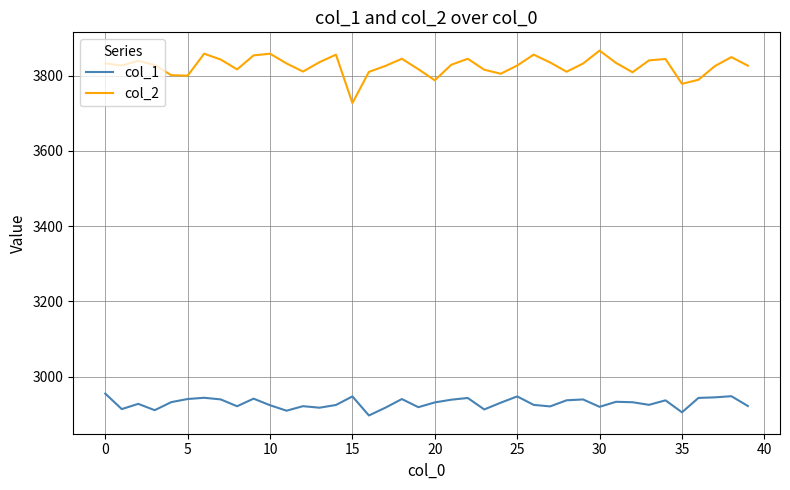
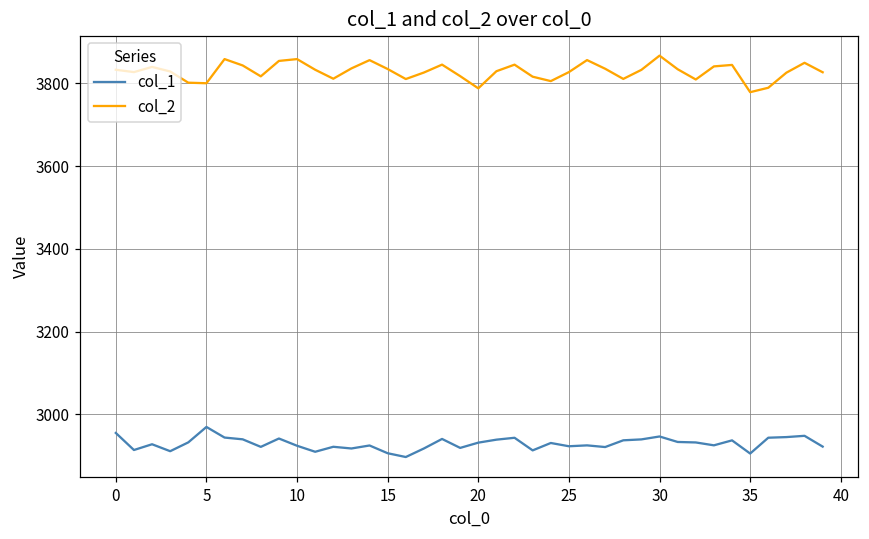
col_1, 5: 2940 -> 2970
col_1, 15: 2950 -> 2910
col_2, 15: 3730 -> 3830
col_1, 25: 2950 -> 2920
col_1, 30: 2920 -> 2950
